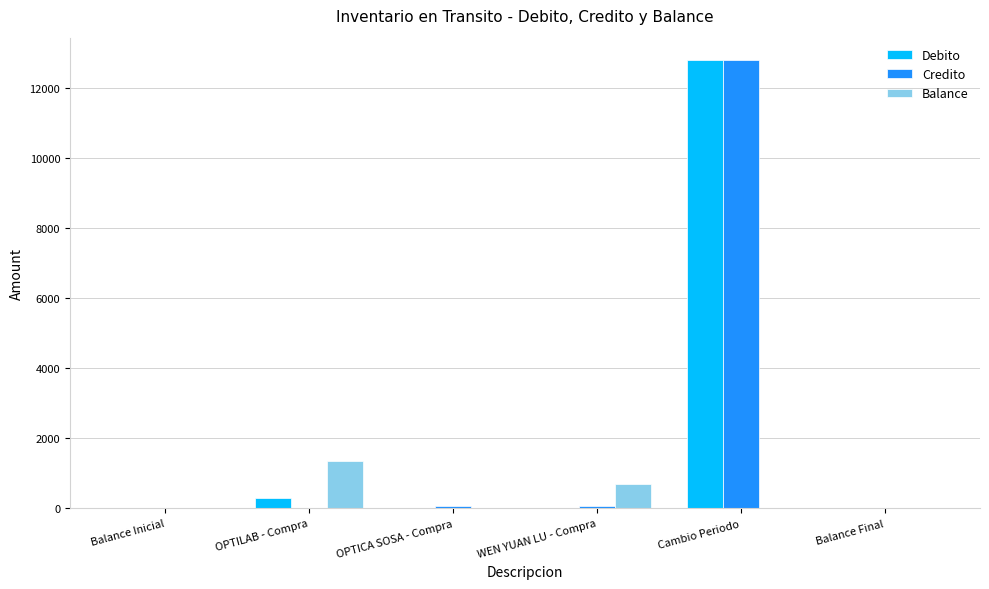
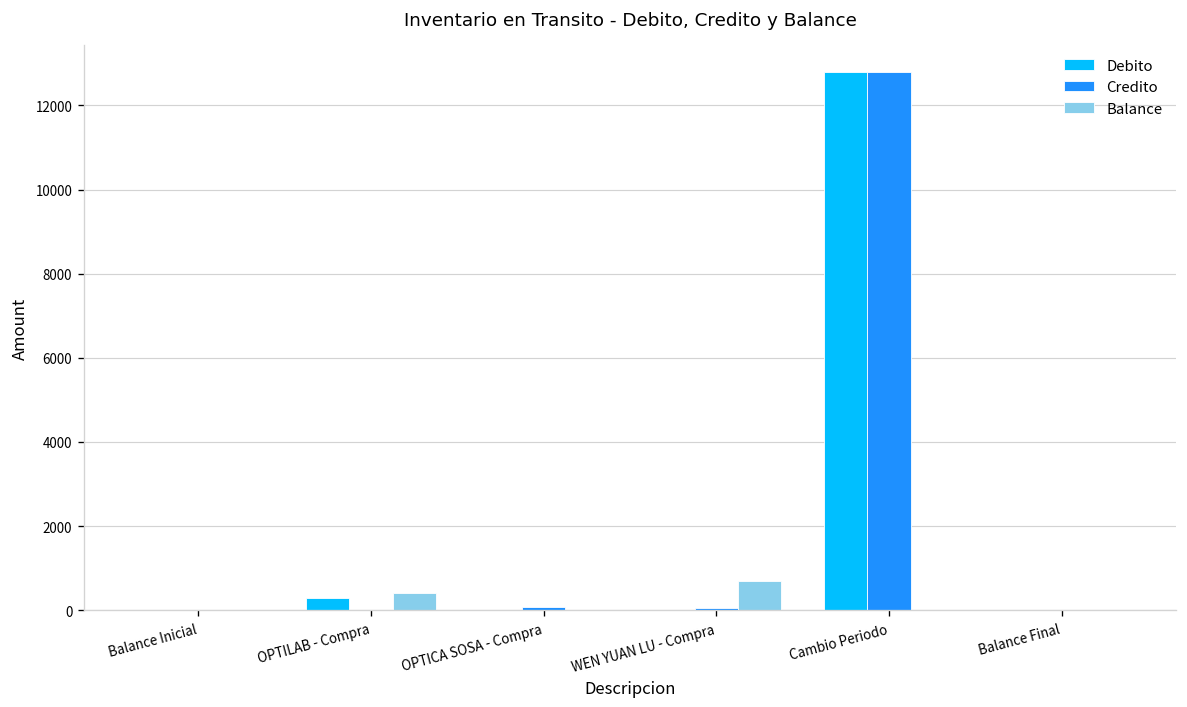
Balance, OPTILAB - Compra: 1400 -> 400
